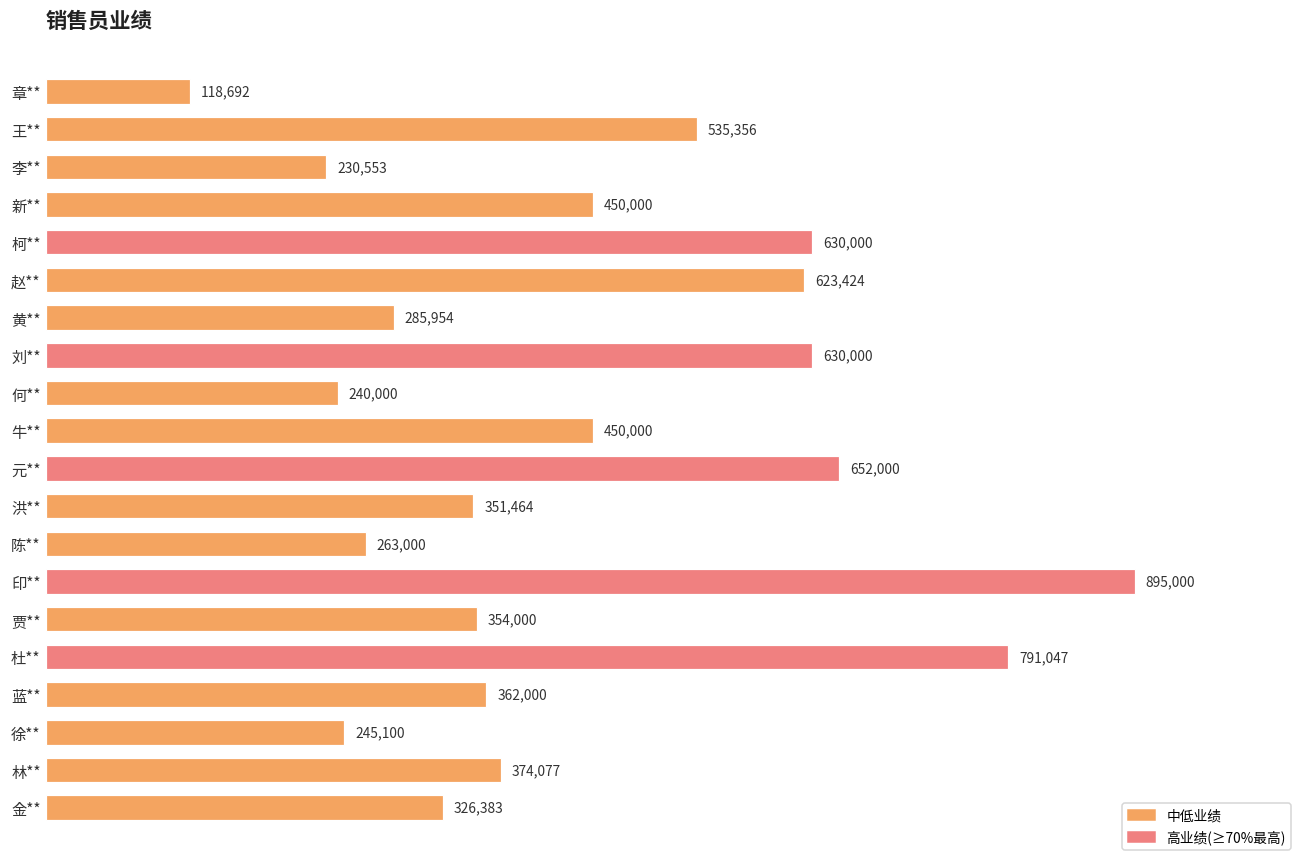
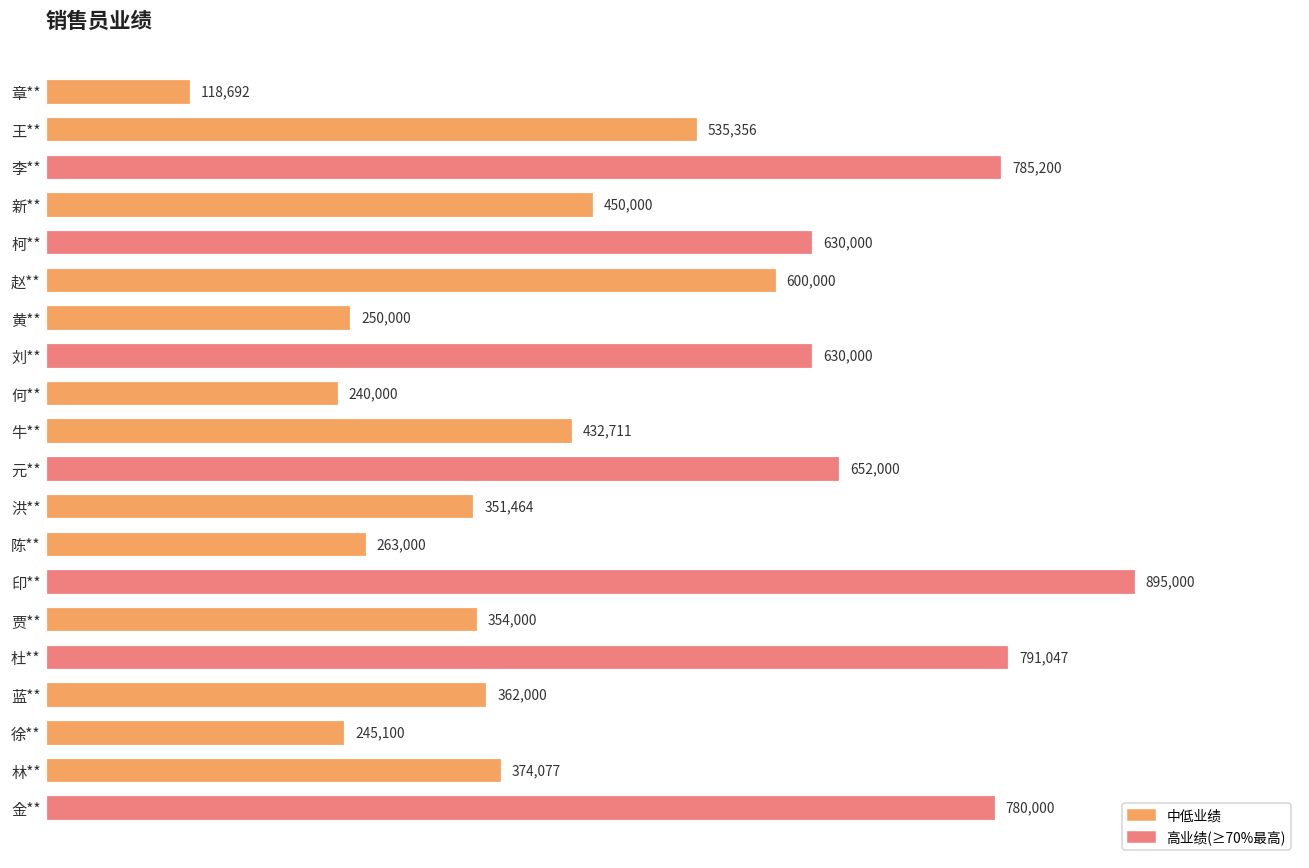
李**: 230,553 -> 785,200
赵**: 623,424 -> 600,000
黄**: 285,954 -> 250,000
牛**: 450,000 -> 432,711
金**: 326,383 -> 780,000
